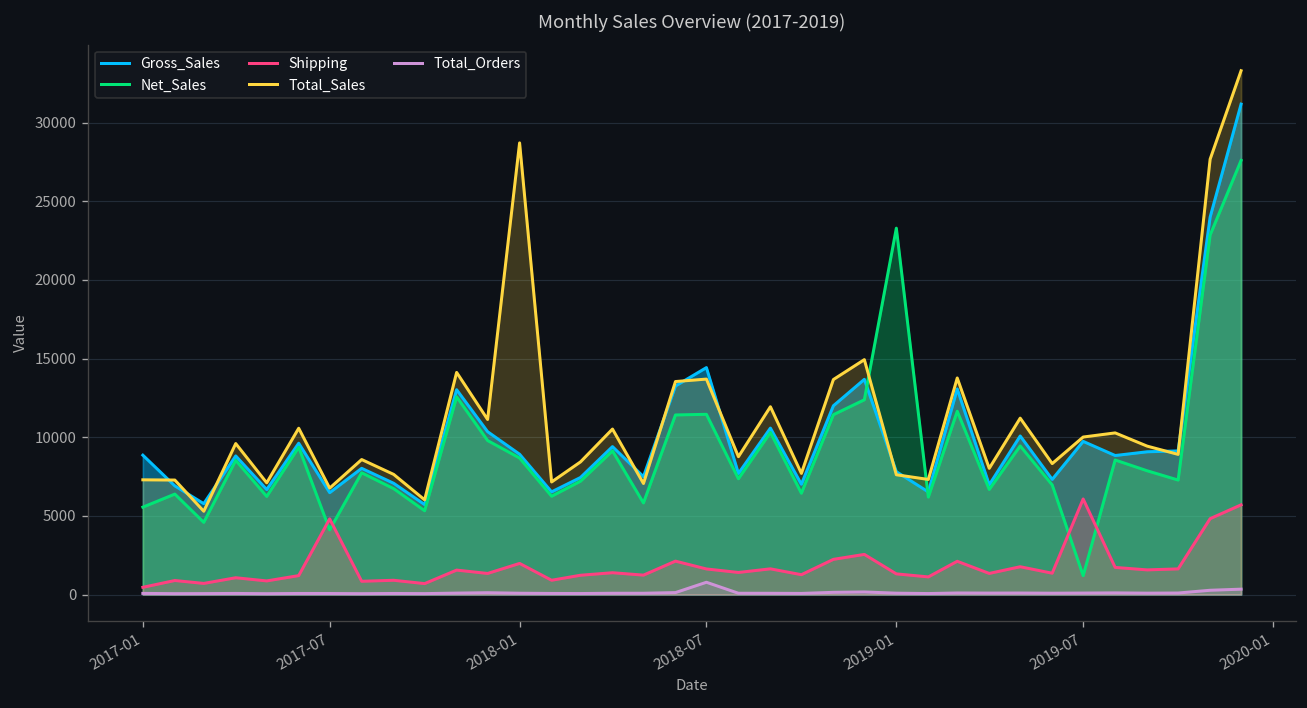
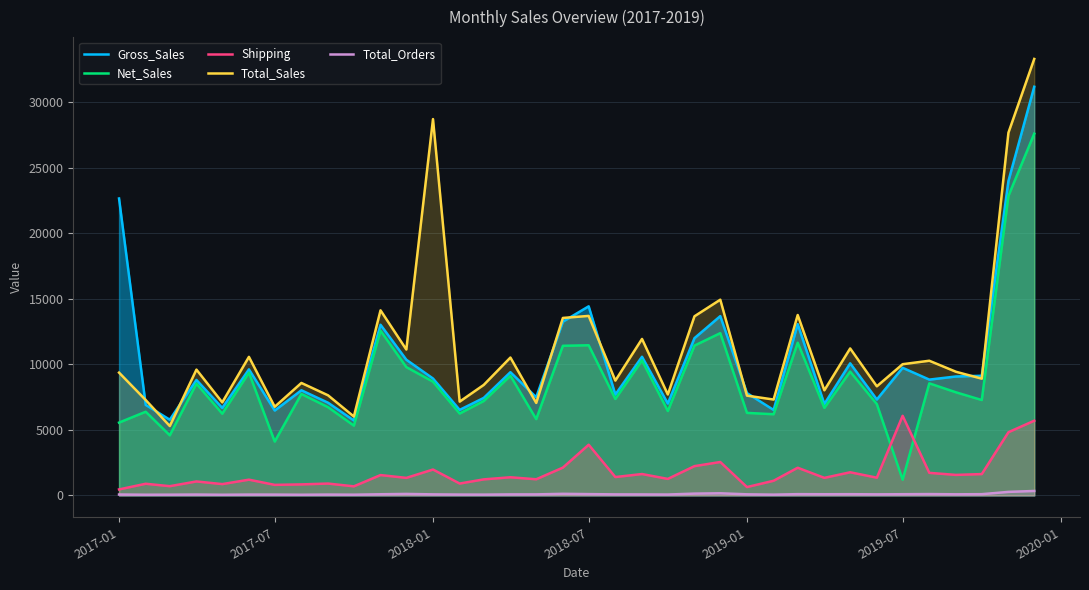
Gross_Sales, 2017-01: 8900 -> 22700
Total_Sales, 2017-01: 7300 -> 9400
Shipping, 2017-07: 4800 -> 800
Shipping, 2018-07: 1600 -> 3900
Total_Orders, 2018-07: 800 -> 100
Net_Sales, 2019-01: 23300 -> 6300
Shipping, 2019-01: 1300 -> 600
